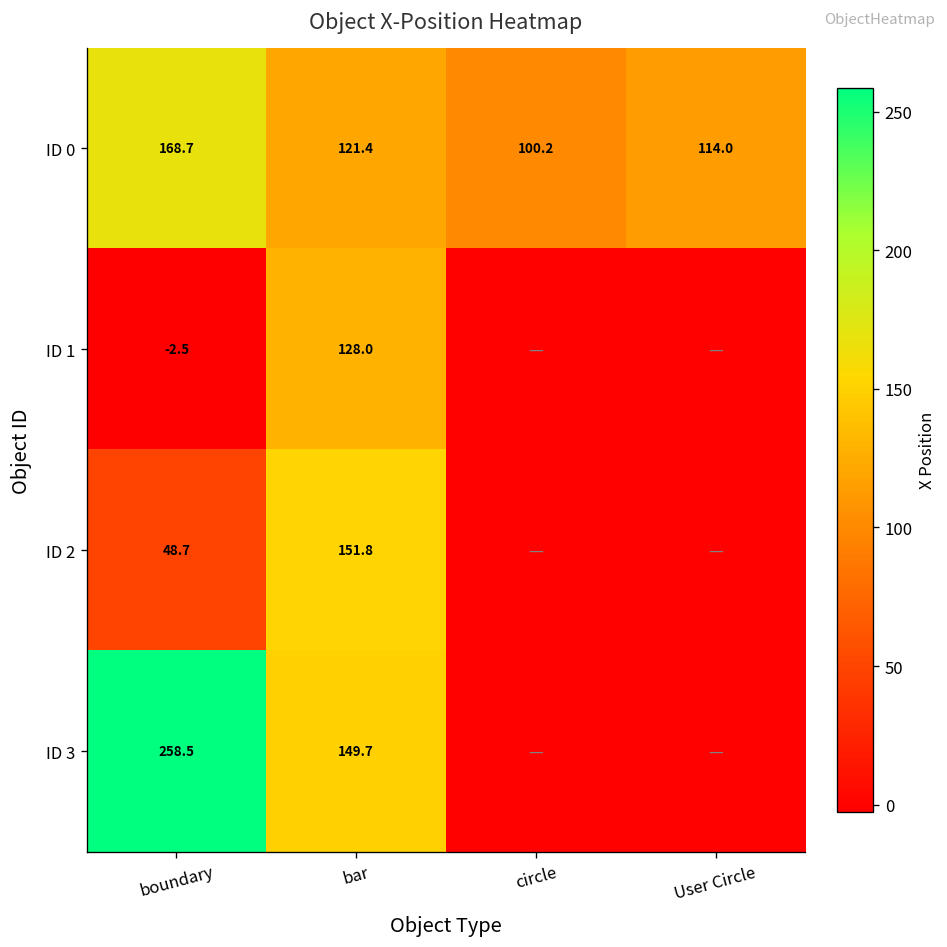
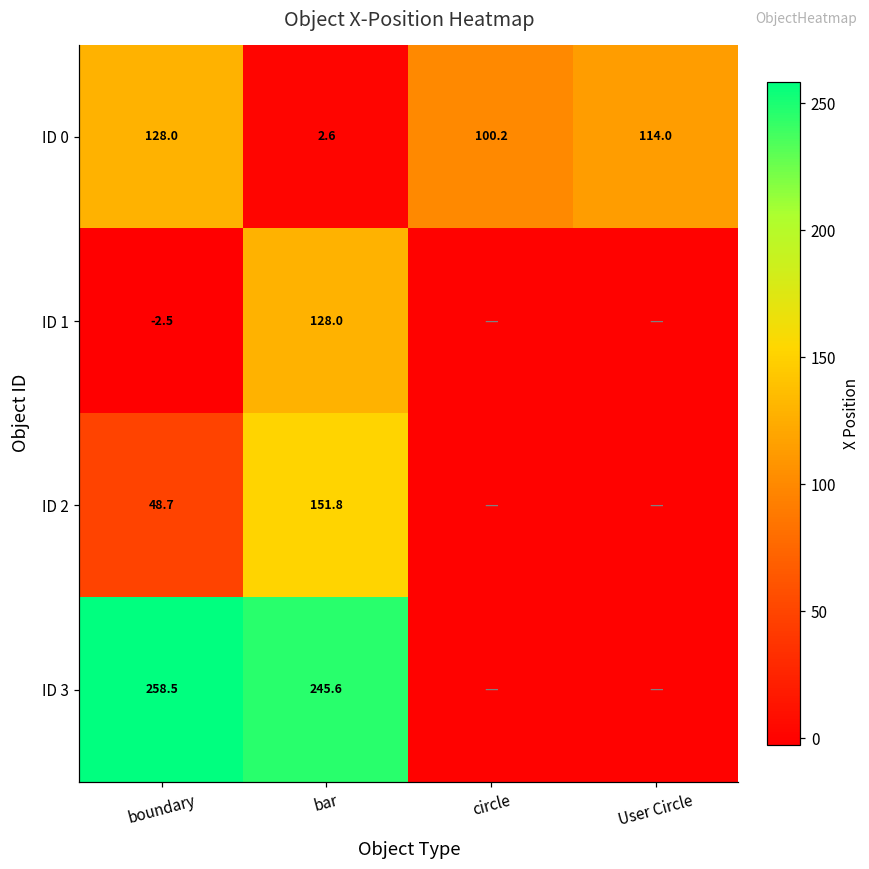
ID 0, boundary: 168.7 -> 128.0
ID 0, bar: 121.4 -> 2.6
ID 3, bar: 149.7 -> 245.6
